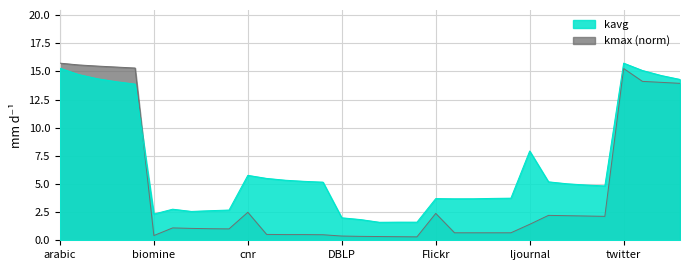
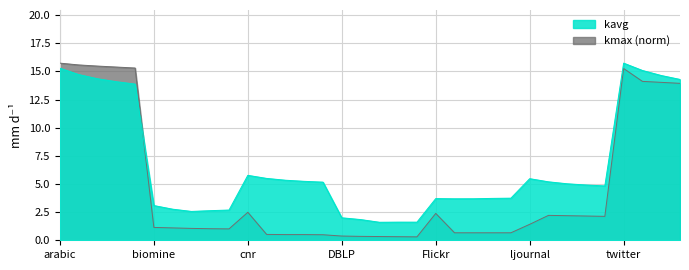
kavg, biomine: 2.3 -> 3.1
kmax (norm), biomine: 0.4 -> 1.1
kavg, ljournal: 7.9 -> 5.5
